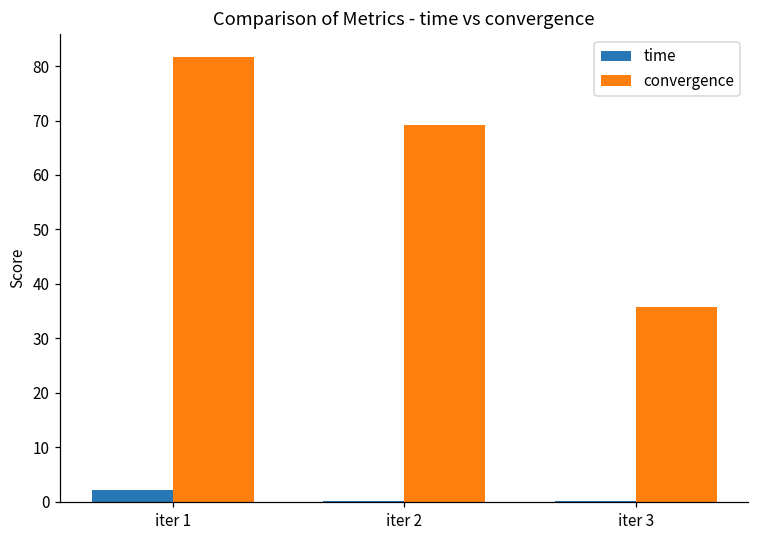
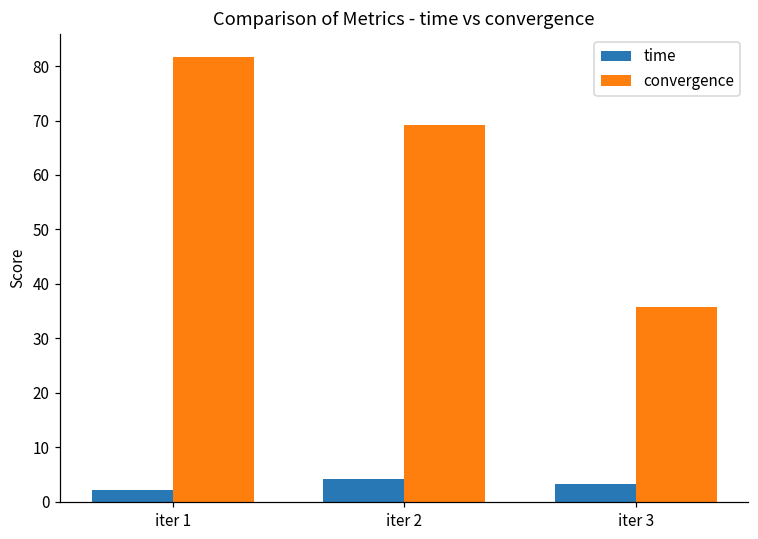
time, iter 2: 0 -> 4
time, iter 3: 0 -> 3
